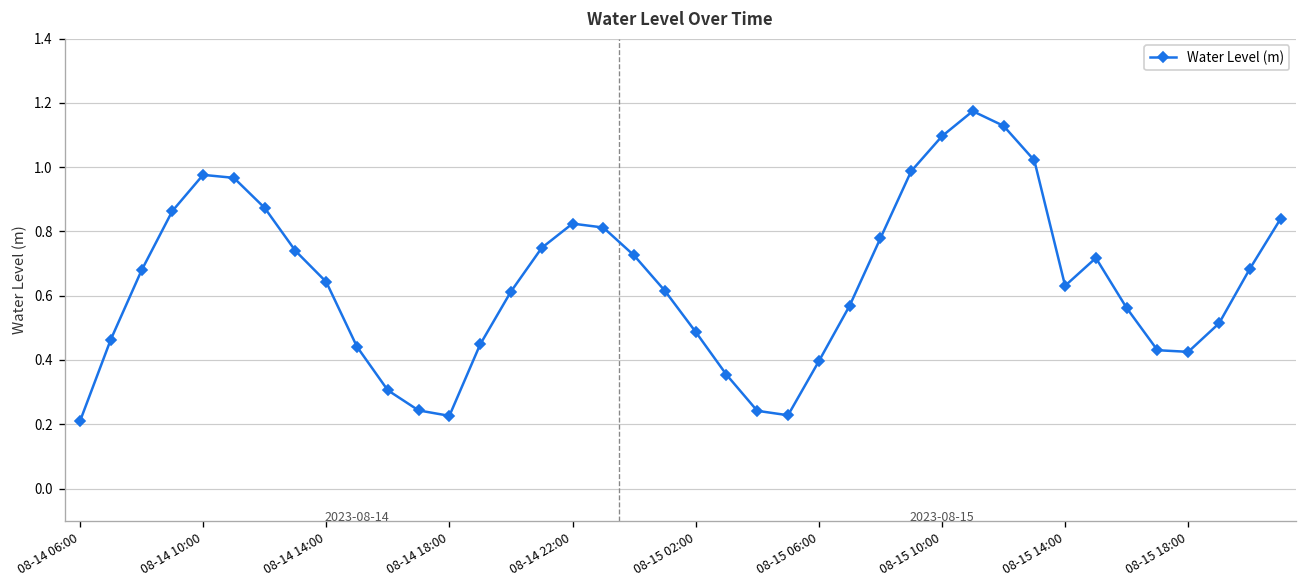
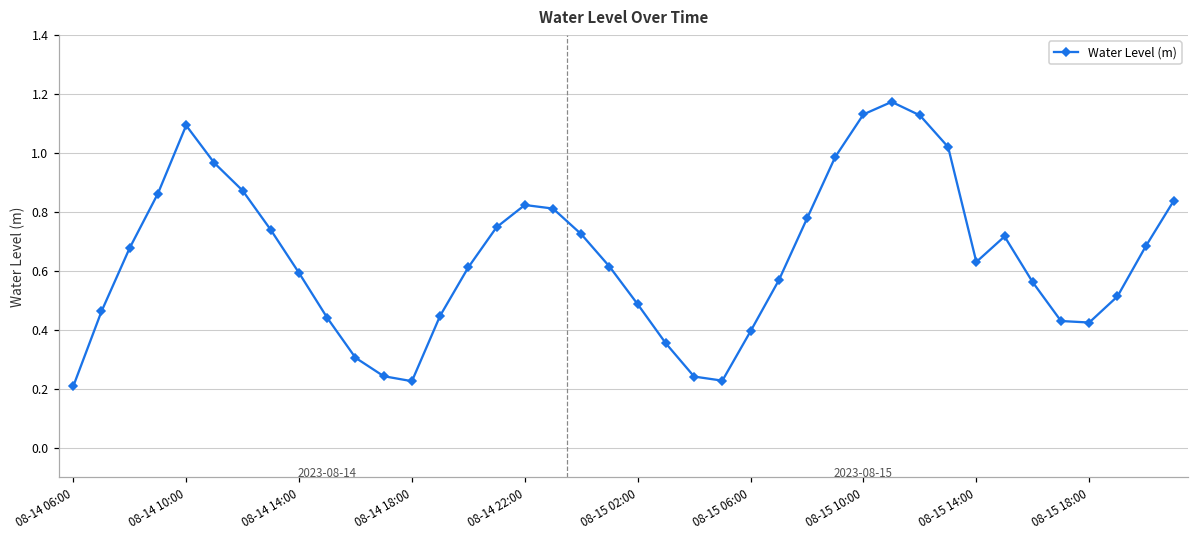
08-14 10:00: 0.98 -> 1.09
08-14 14:00: 0.64 -> 0.59
08-15 10:00: 1.10 -> 1.13
